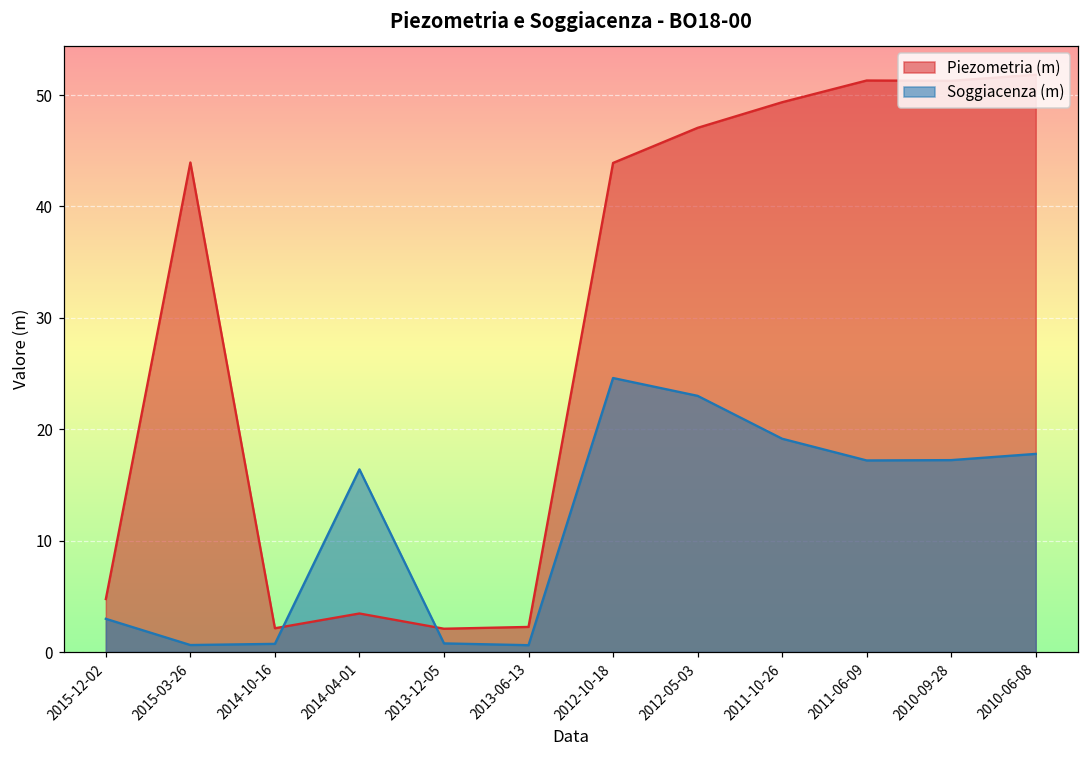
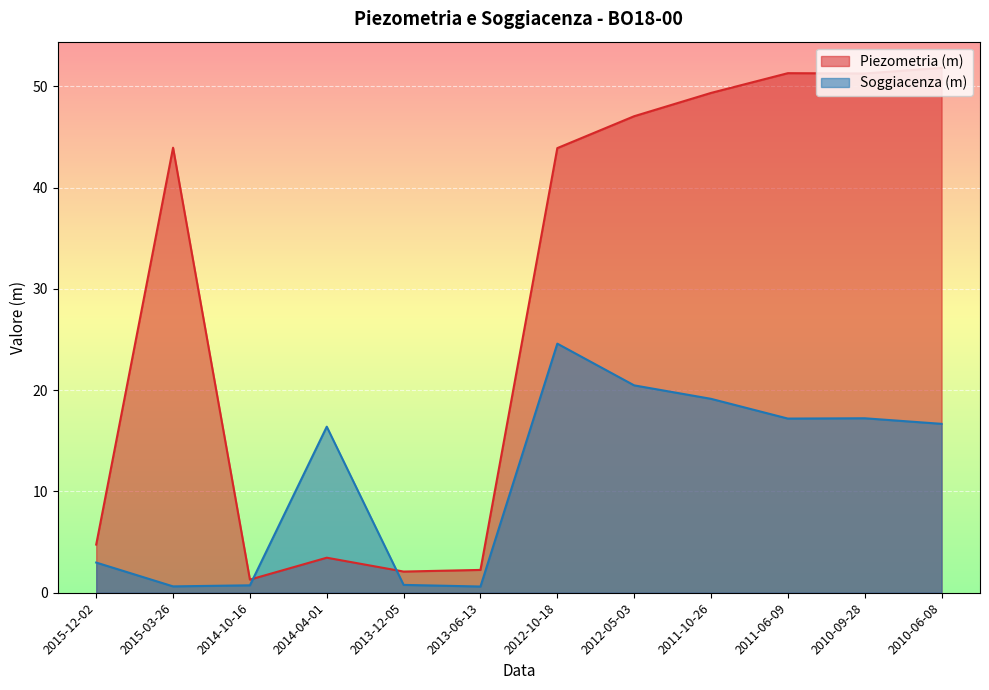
Piezometria (m), 2014-10-16: 2.1 -> 1.3
Soggiacenza (m), 2012-05-03: 23.0 -> 20.5
Soggiacenza (m), 2010-06-08: 17.8 -> 16.7
